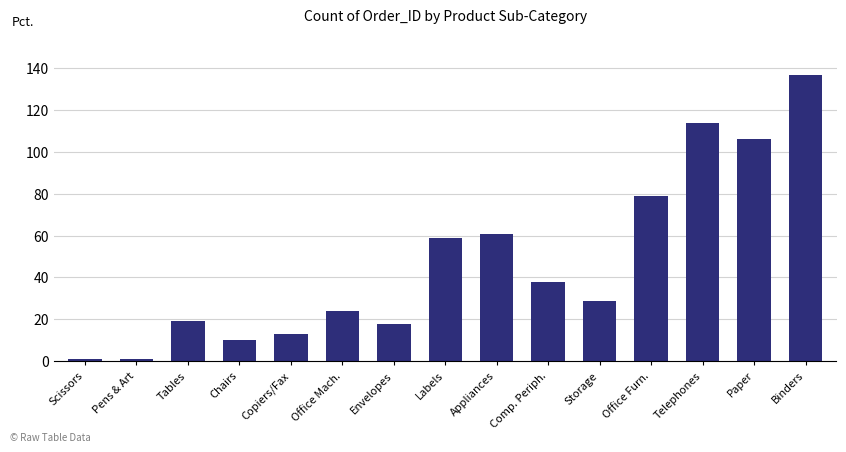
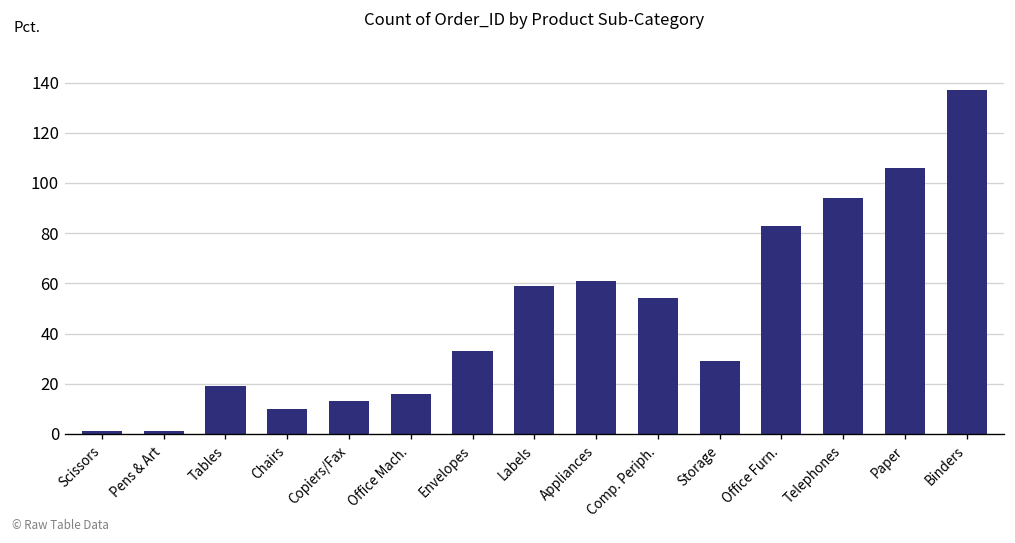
Office Mach.: 24 -> 16
Envelopes: 18 -> 33
Comp. Periph.: 38 -> 54
Office Furn.: 79 -> 83
Telephones: 114 -> 94
